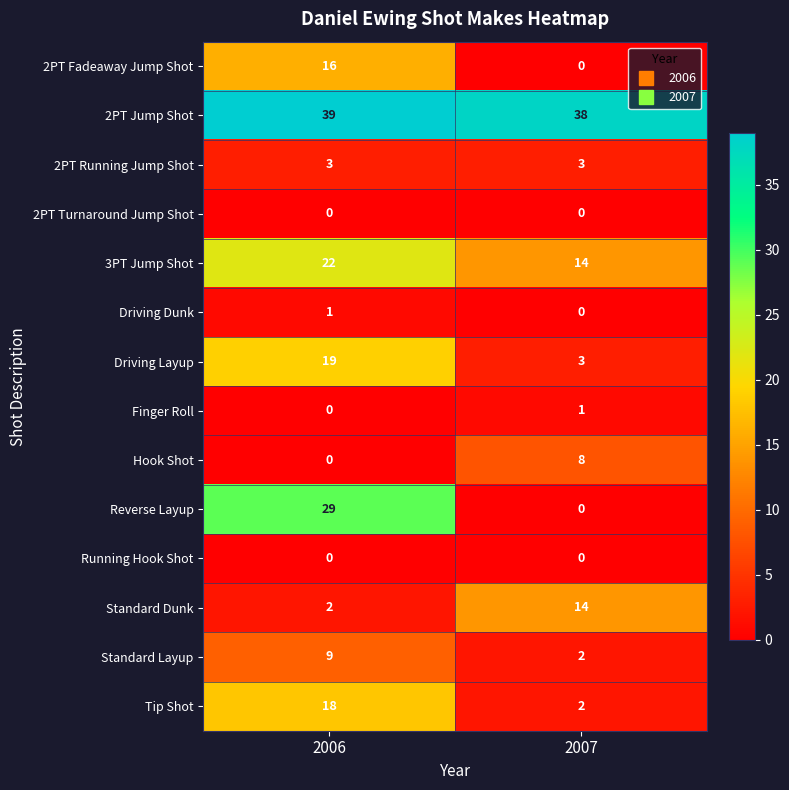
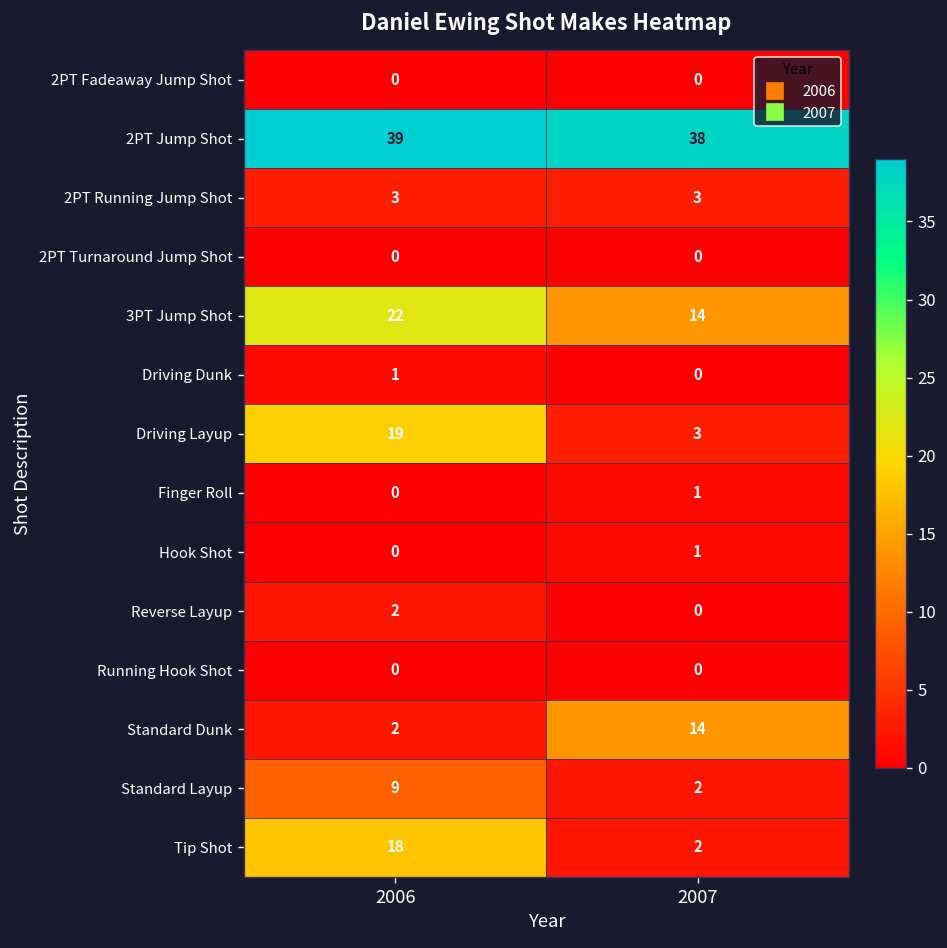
2PT Fadeaway Jump Shot, 2006: 16 -> 0
Hook Shot, 2007: 8 -> 1
Reverse Layup, 2006: 29 -> 2
